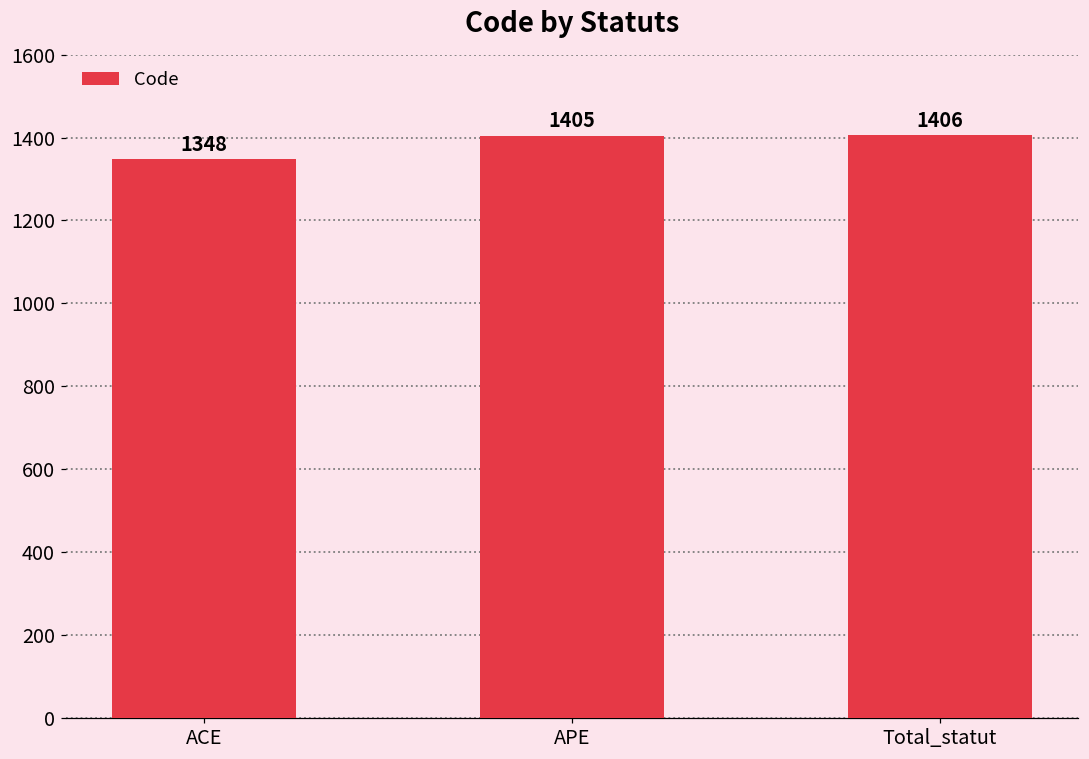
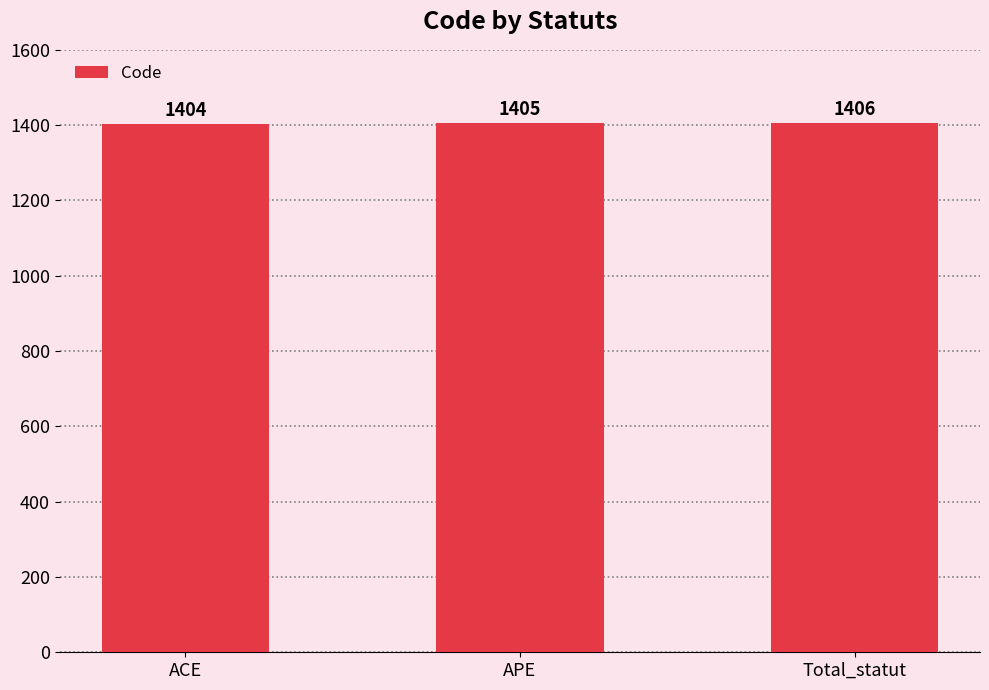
ACE: 1348 -> 1404
